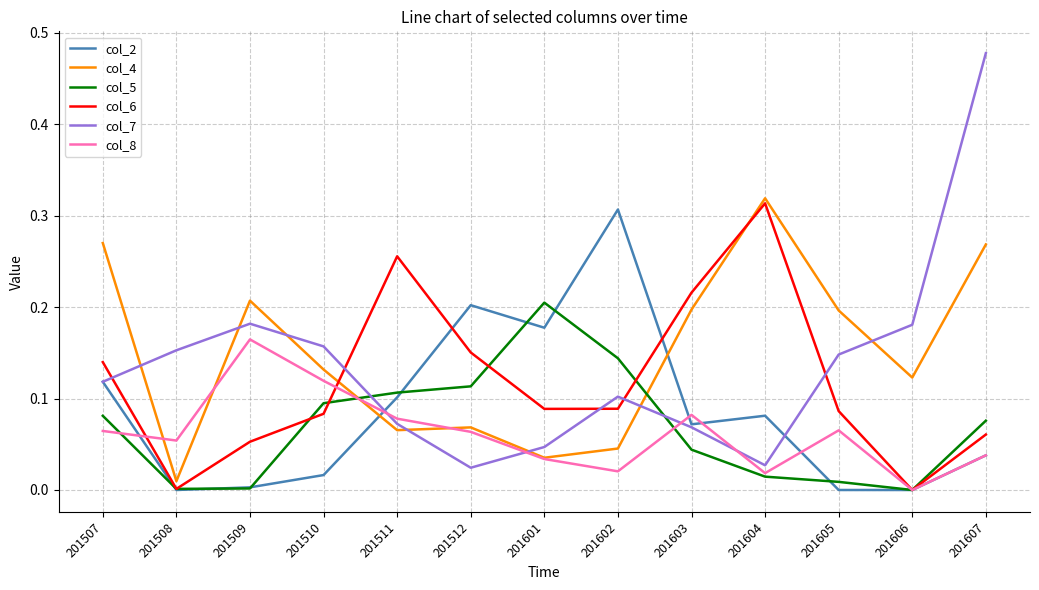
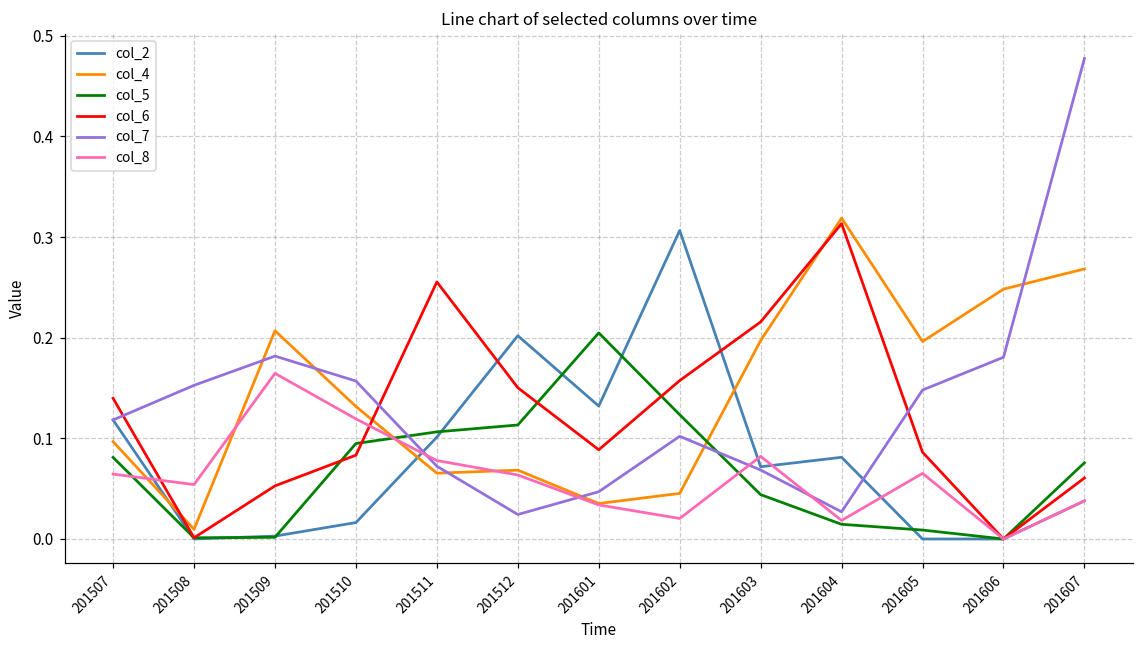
col_4, 201507: 0.27 -> 0.10
col_2, 201601: 0.18 -> 0.13
col_5, 201602: 0.14 -> 0.12
col_6, 201602: 0.09 -> 0.16
col_4, 201606: 0.12 -> 0.25
